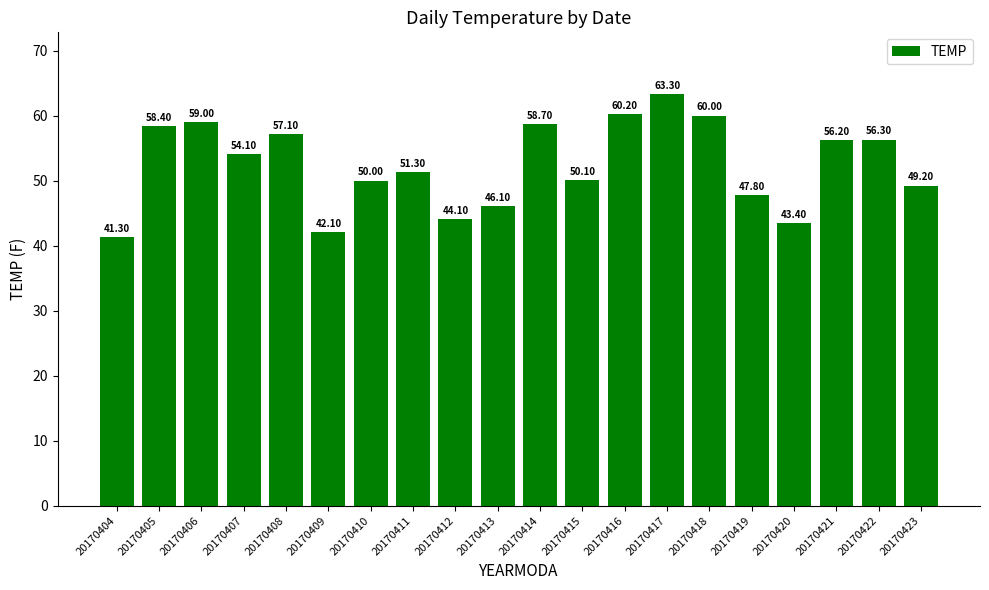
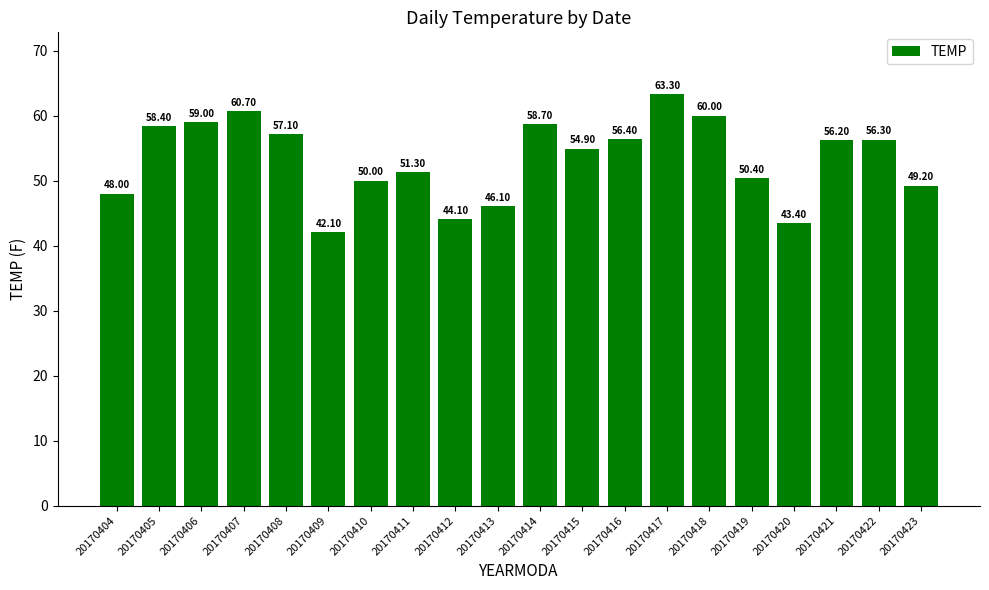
20170404: 41.30 -> 48.00
20170407: 54.10 -> 60.70
20170415: 50.10 -> 54.90
20170416: 60.20 -> 56.40
20170419: 47.80 -> 50.40
